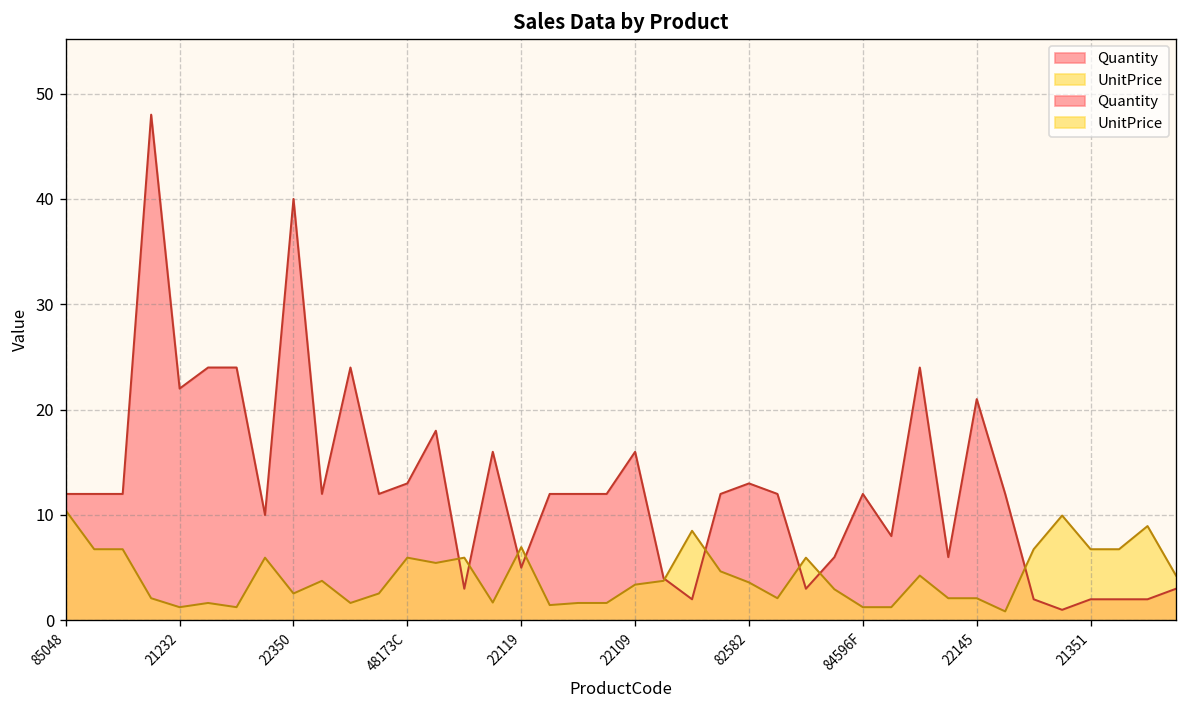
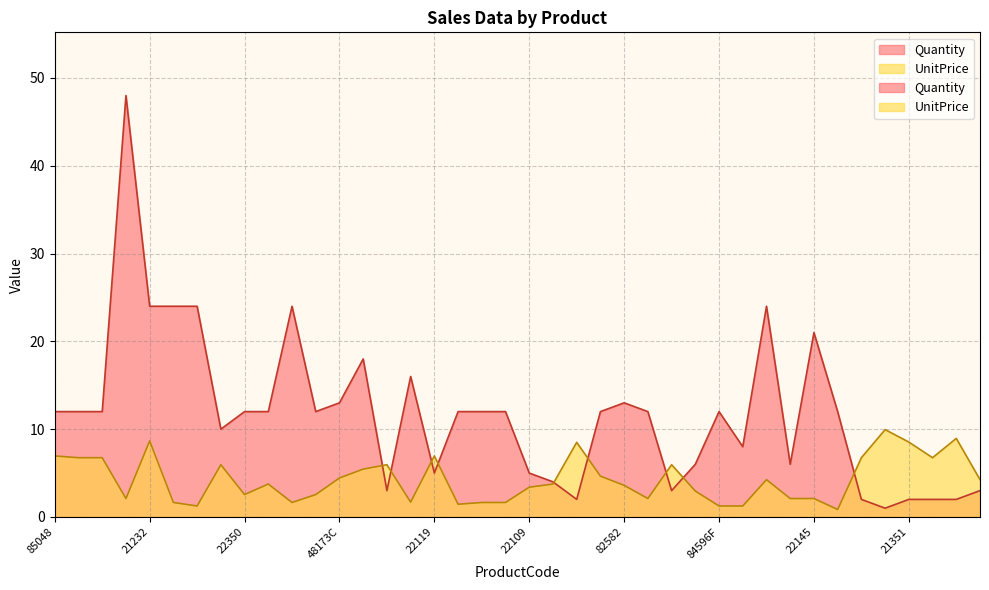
UnitPrice, 85048: 10 -> 7
Quantity, 21232: 22 -> 24
UnitPrice, 21232: 1 -> 9
Quantity, 22350: 40 -> 12
UnitPrice, 48173C: 6 -> 4
Quantity, 22109: 16 -> 5
UnitPrice, 21351: 7 -> 9
